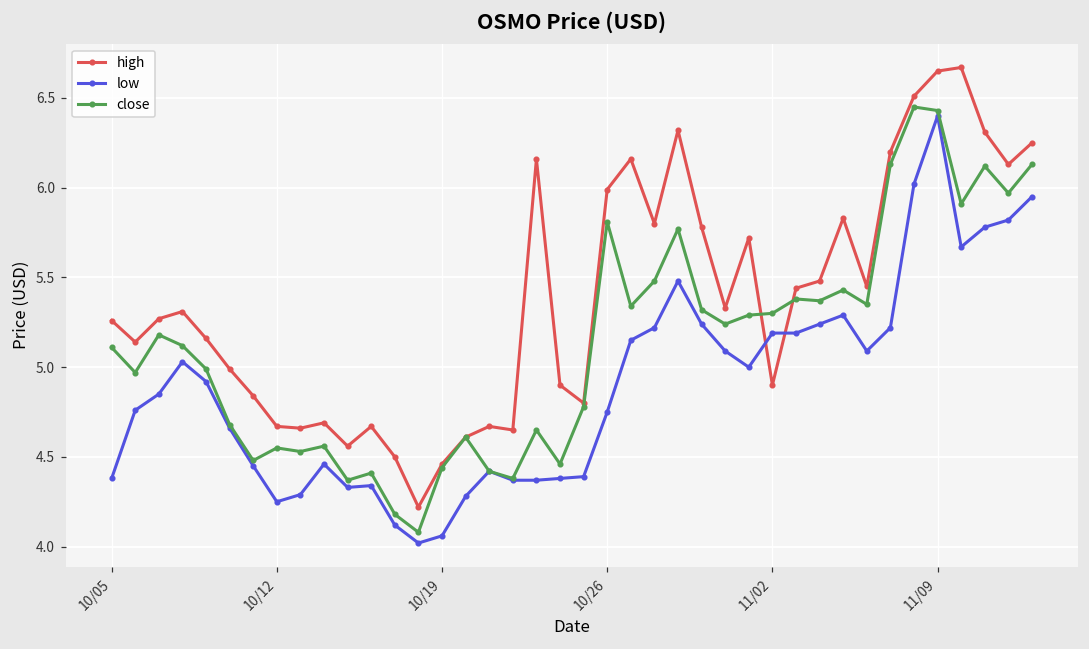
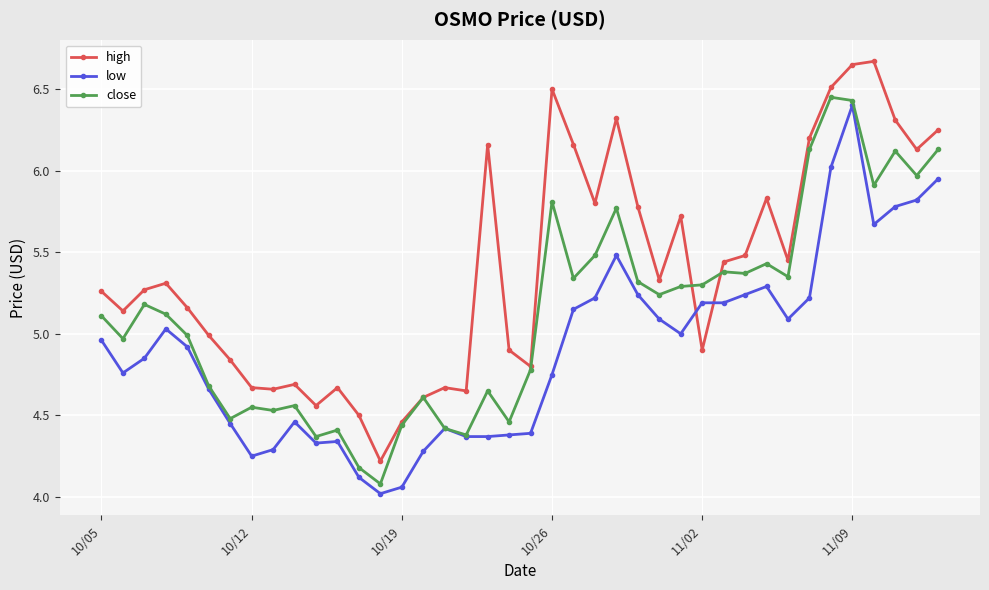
low, 10/05: 4.38 -> 4.96
high, 10/26: 5.99 -> 6.50
